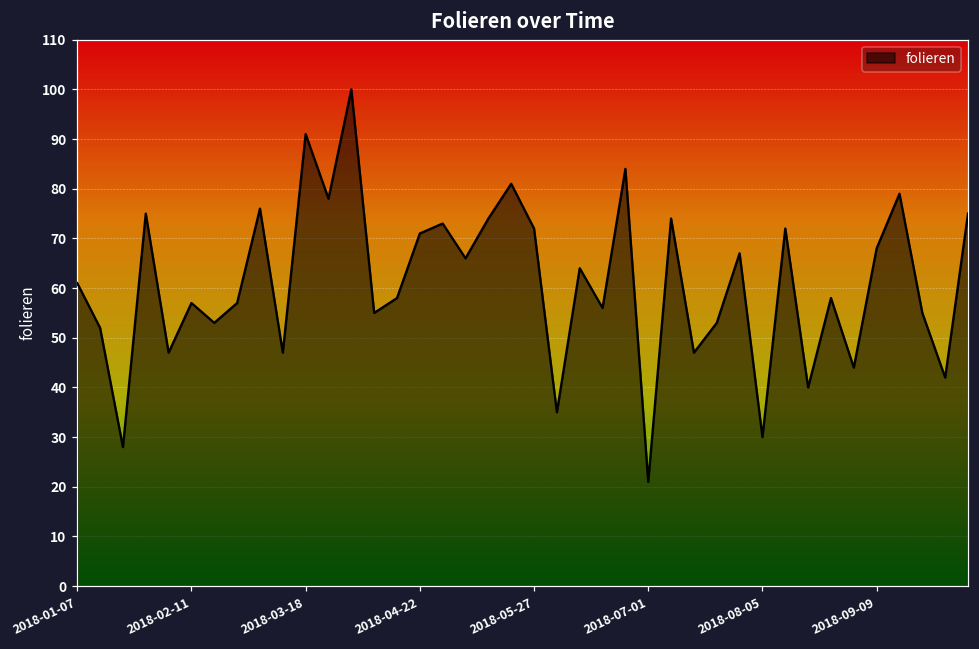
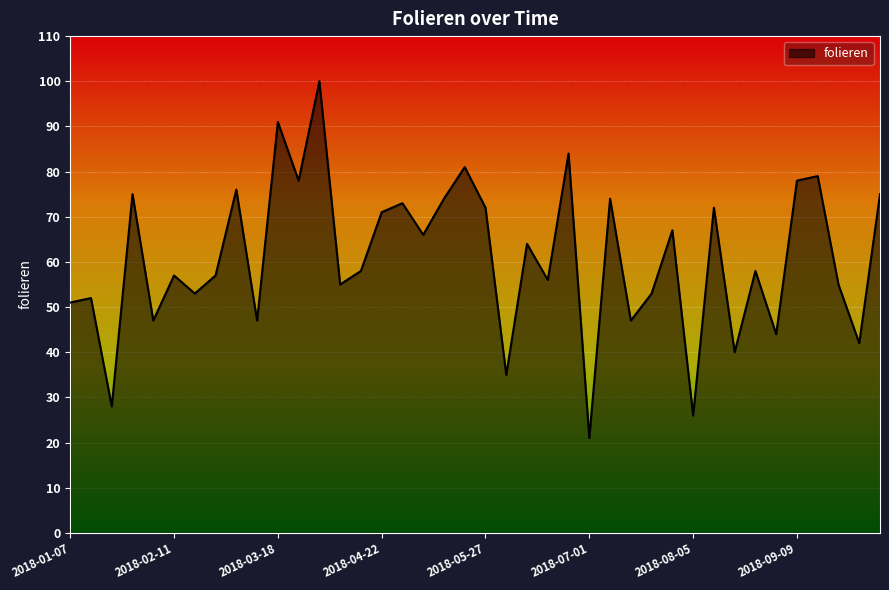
2018-01-07: 61 -> 51
2018-08-05: 30 -> 26
2018-09-09: 68 -> 78
